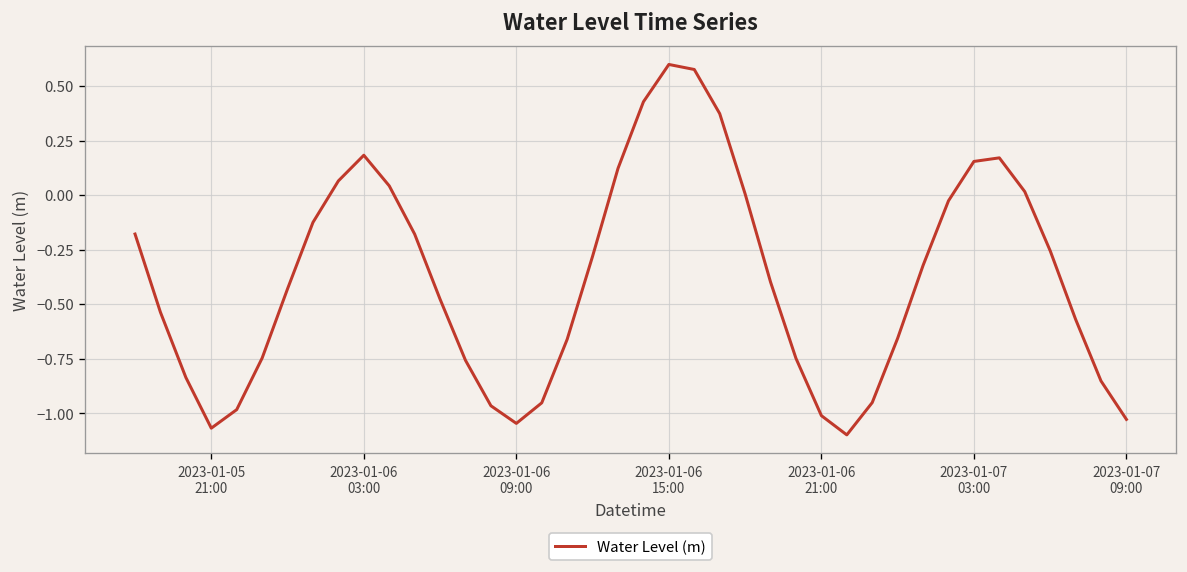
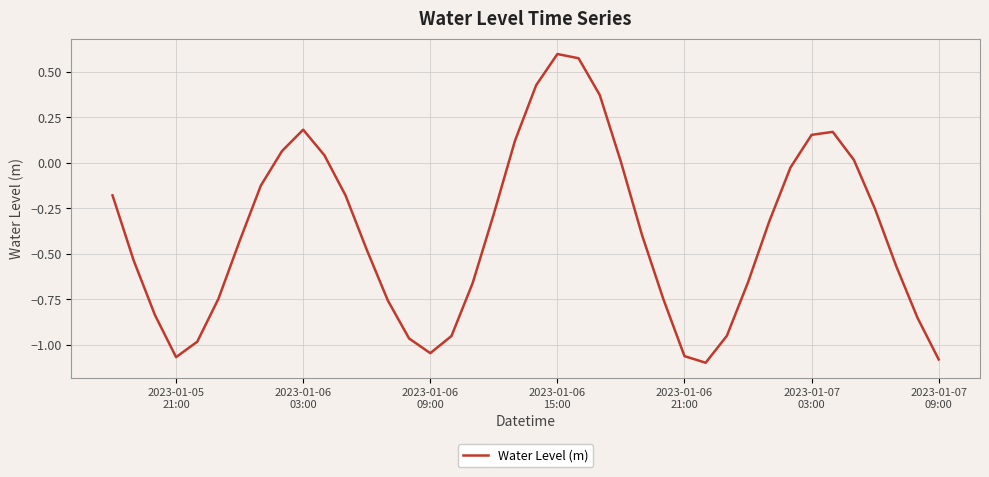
2023-01-06 21:00: -1.01 -> -1.06
2023-01-07 09:00: -1.03 -> -1.08
